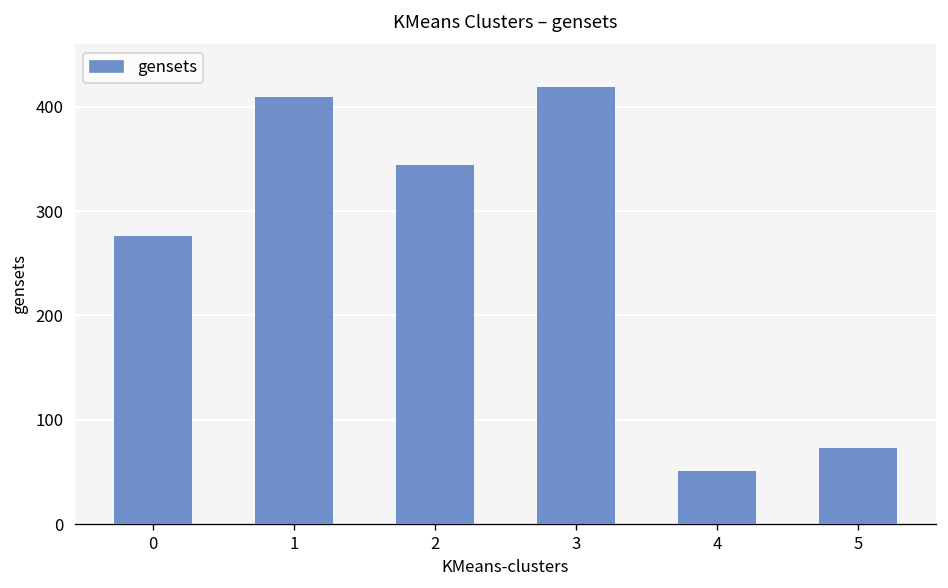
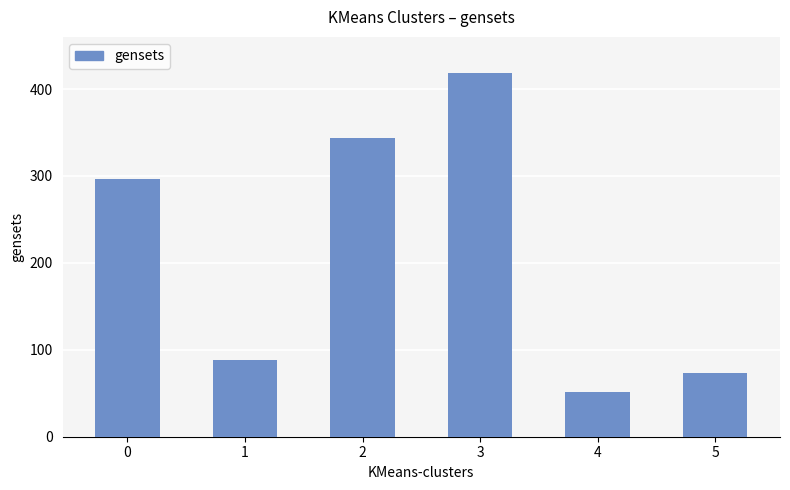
0: 280 -> 300
1: 410 -> 90
